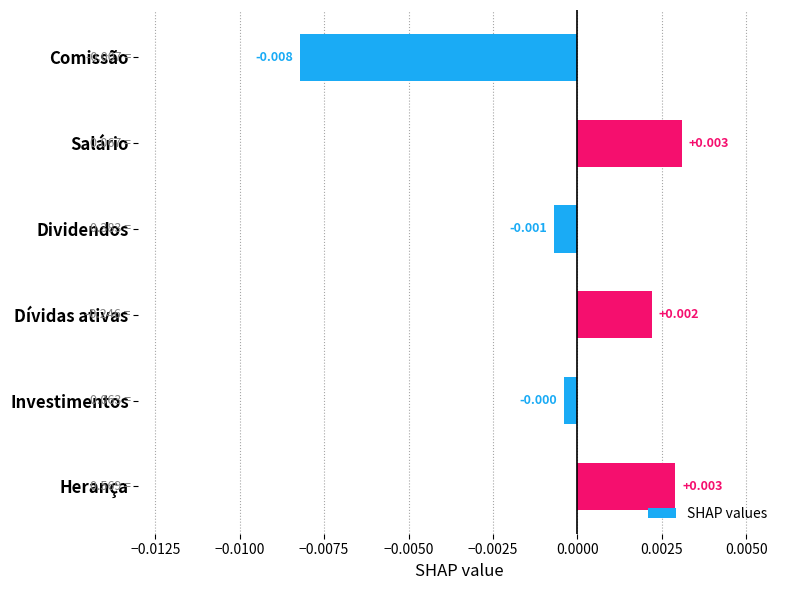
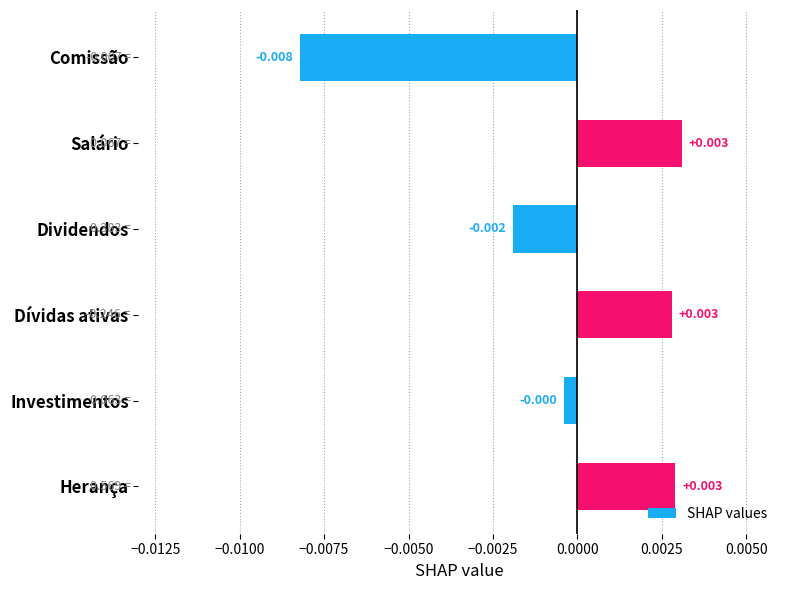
Dividendos: -0.001 -> -0.002
Dívidas ativas: +0.002 -> +0.003
